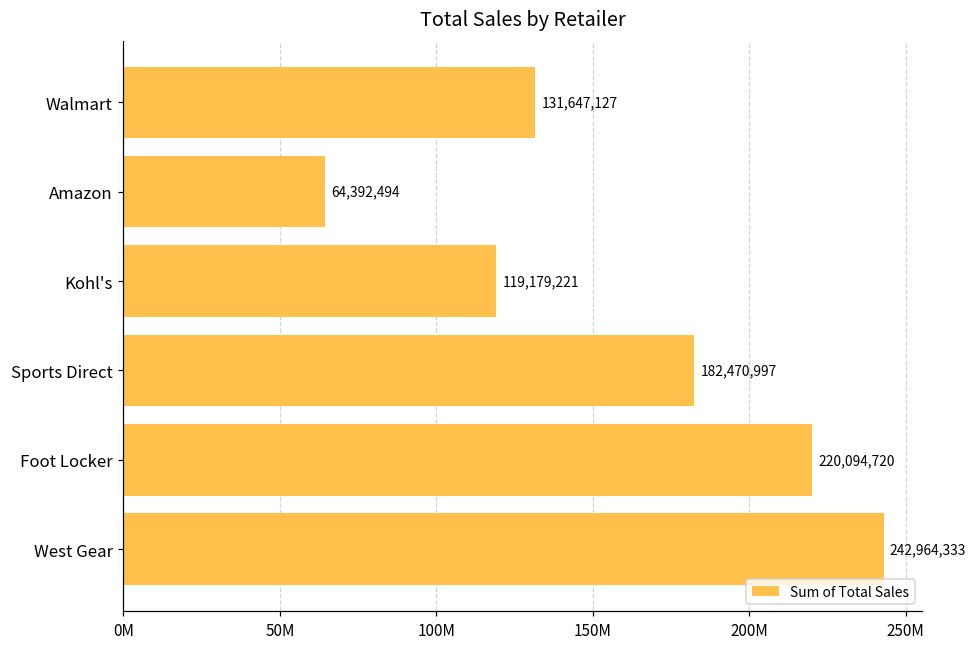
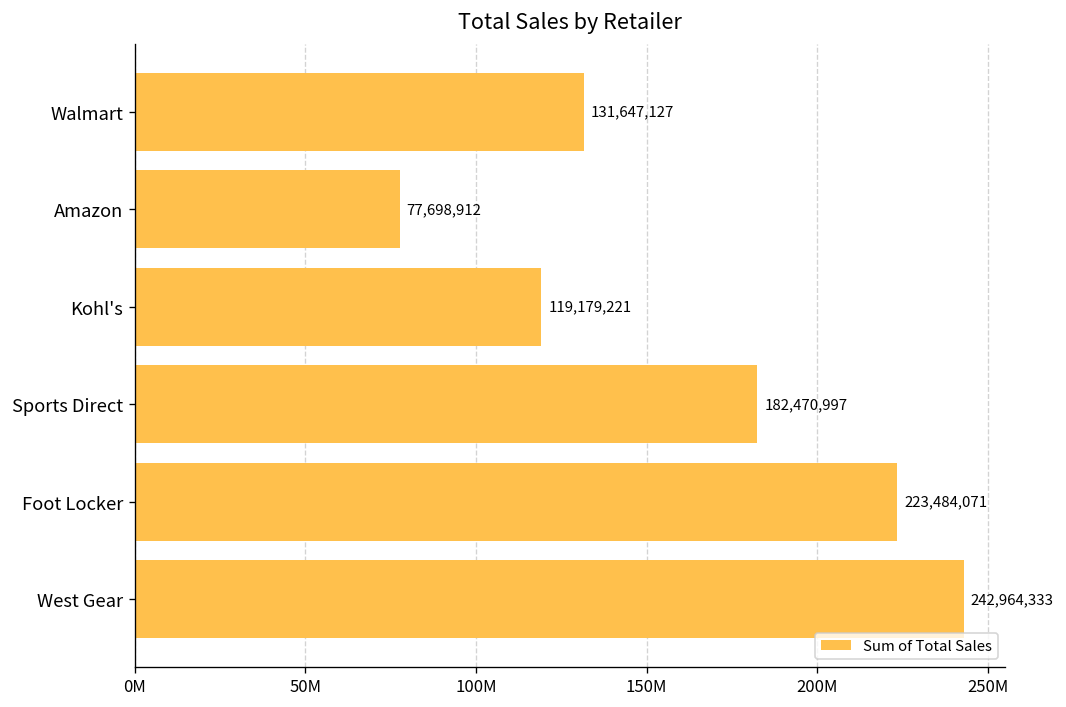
Amazon: 64,392,494 -> 77,698,912
Foot Locker: 220,094,720 -> 223,484,071
